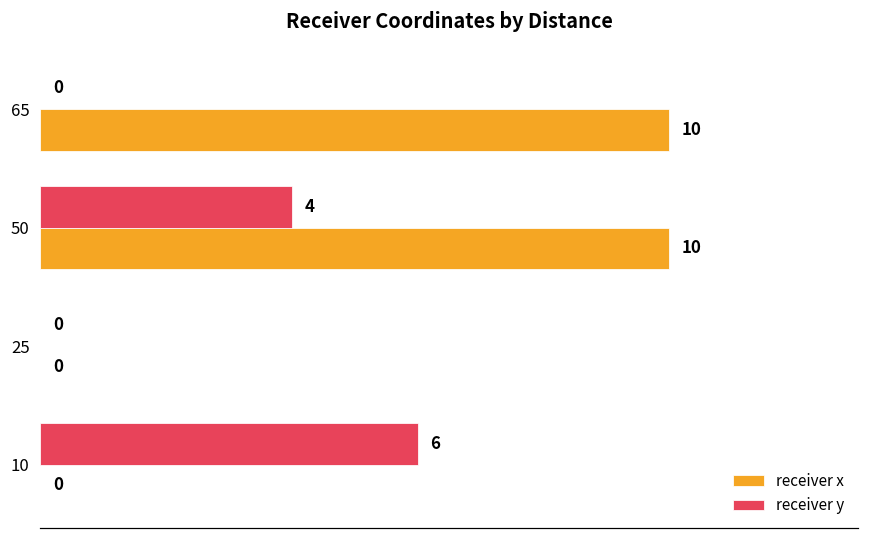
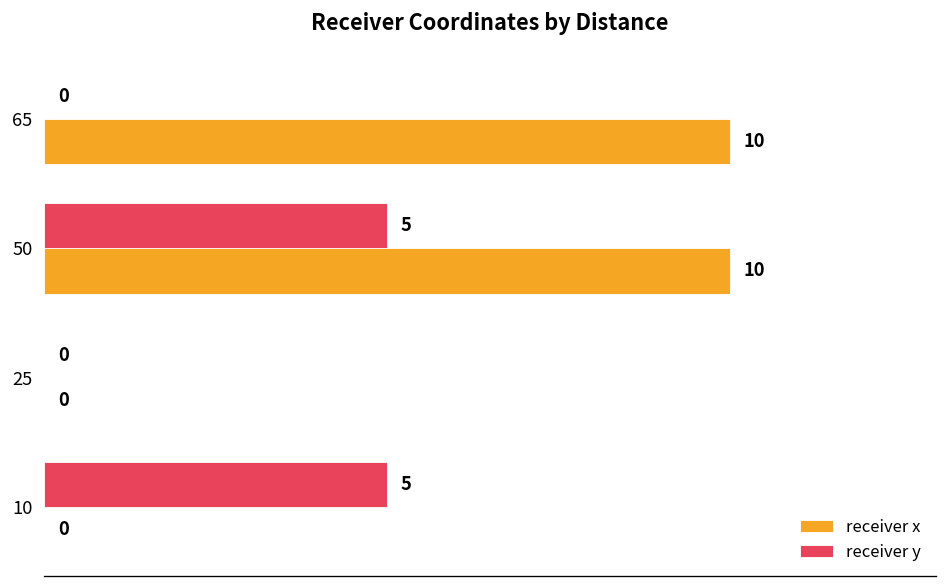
receiver y, 50: 4 -> 5
receiver y, 10: 6 -> 5
